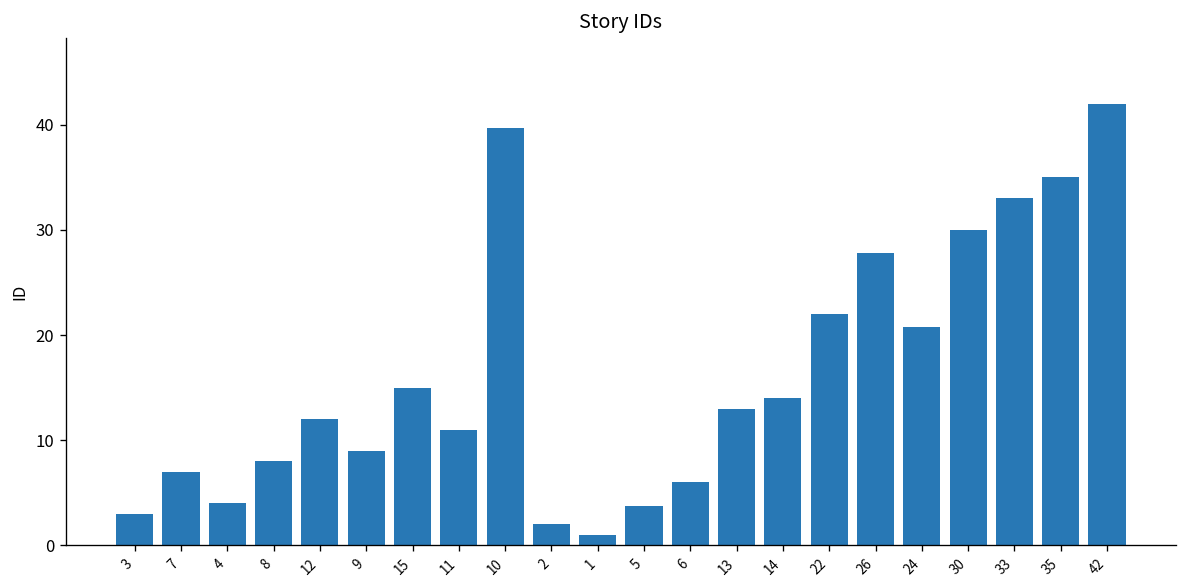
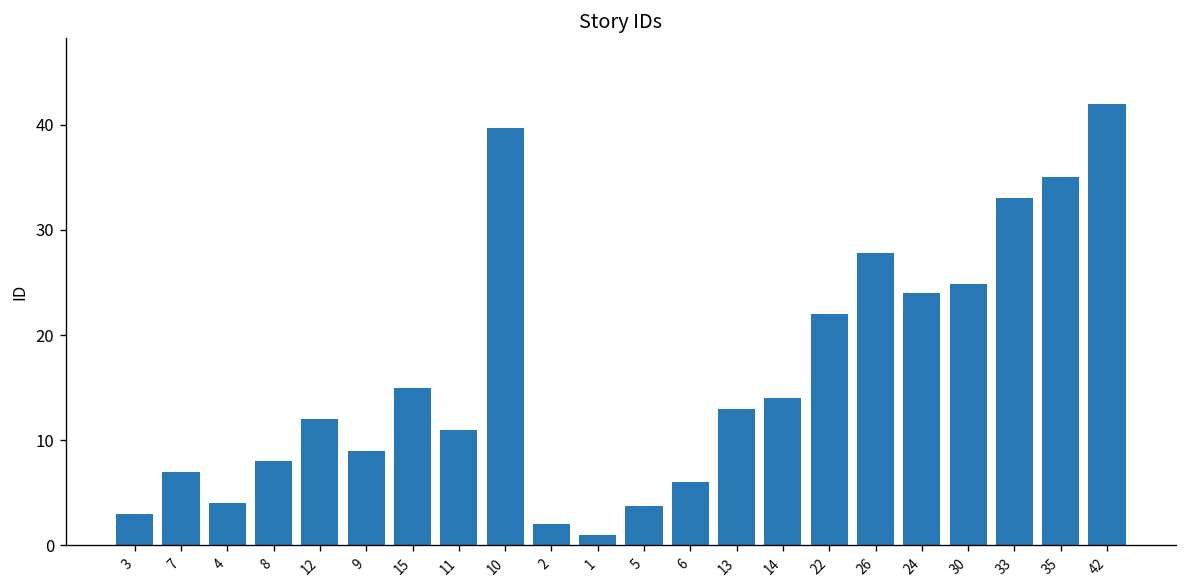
24: 21 -> 24
30: 30 -> 25
